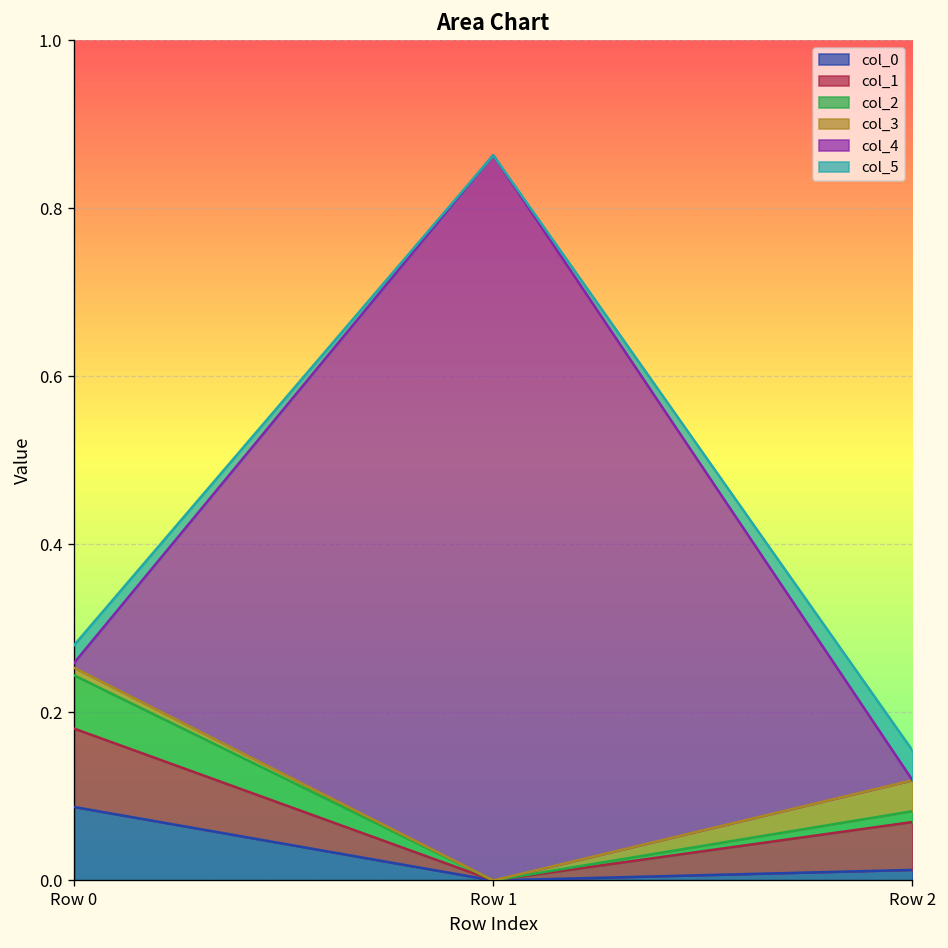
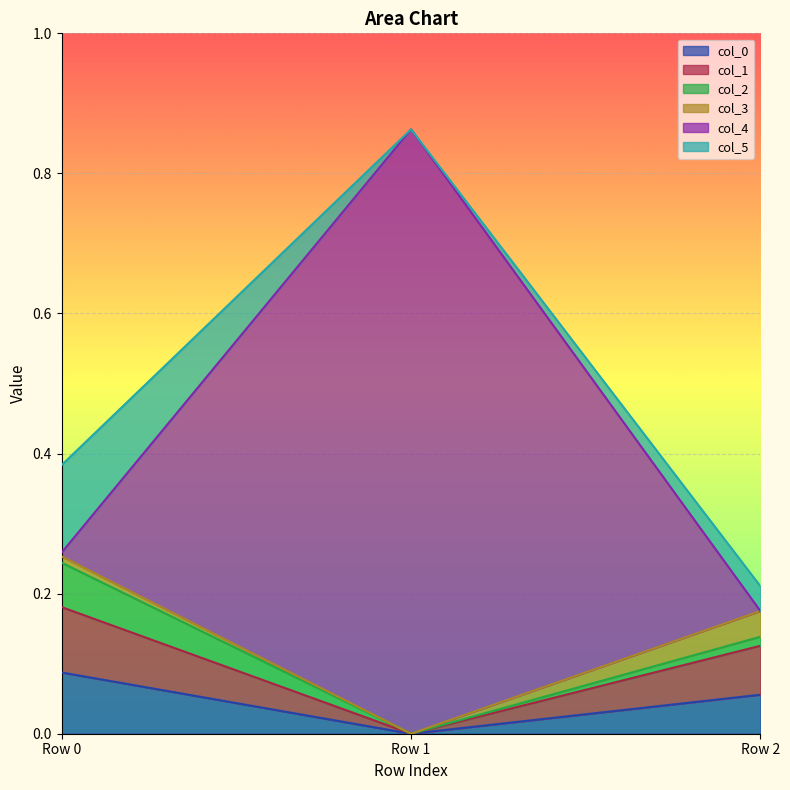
col_5, Row 0: 0.02 -> 0.12
col_0, Row 2: 0.01 -> 0.06
col_1, Row 2: 0.06 -> 0.07
